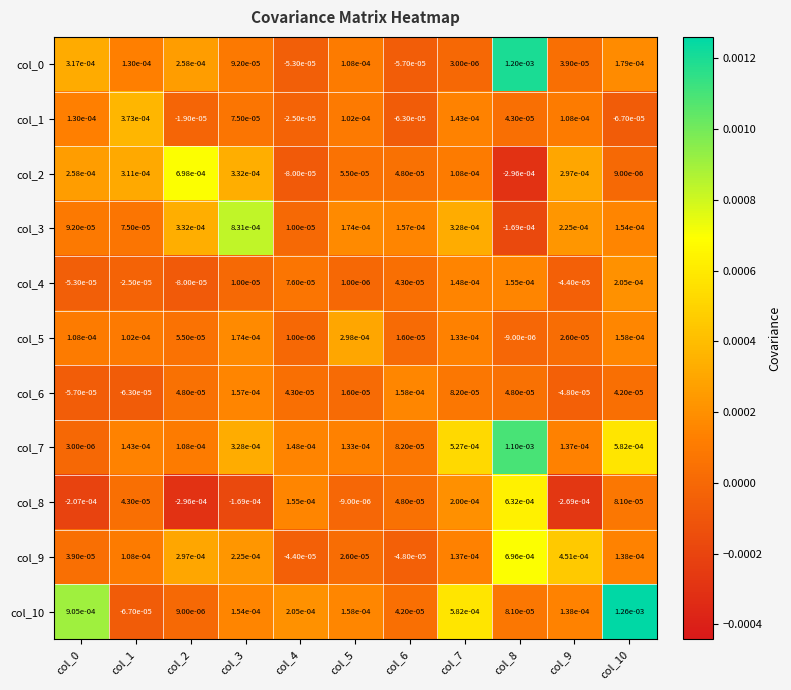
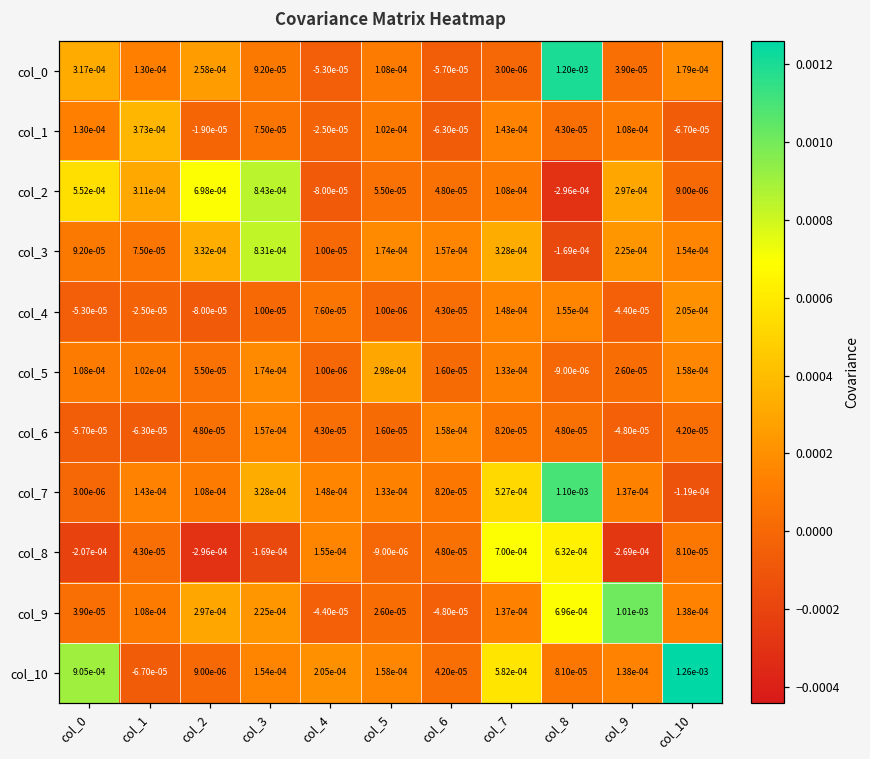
col_2, col_0: 2.58e-04 -> 5.52e-04
col_2, col_3: 3.32e-04 -> 8.43e-04
col_7, col_10: 5.82e-04 -> -1.19e-04
col_8, col_7: 2.00e-04 -> 7.00e-04
col_9, col_9: 4.51e-04 -> 1.01e-03
